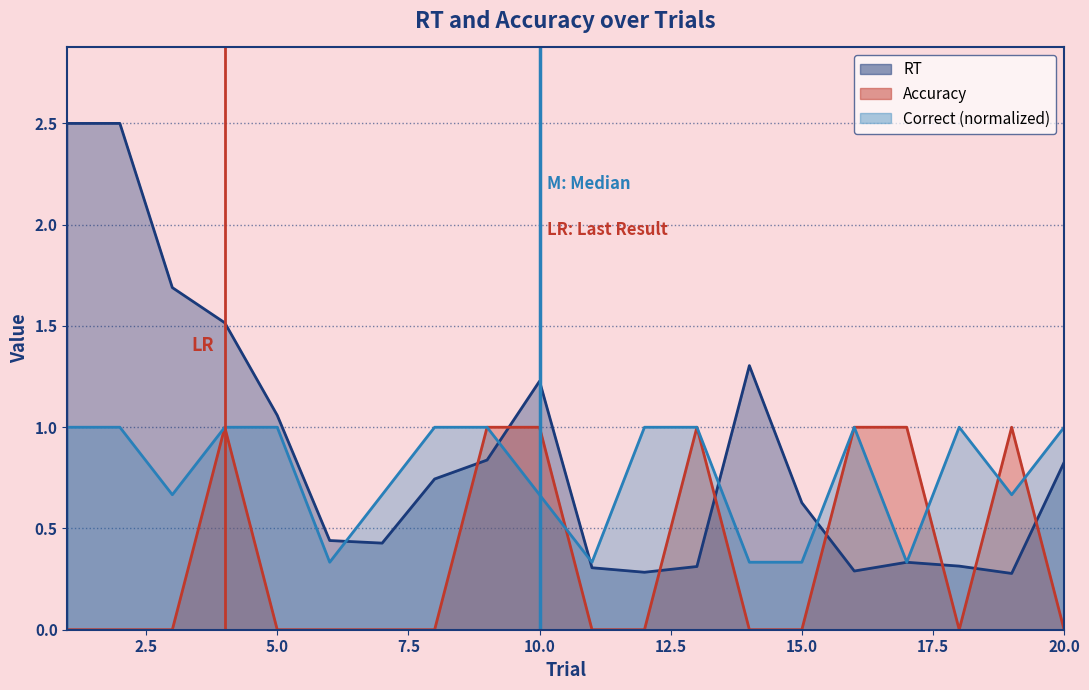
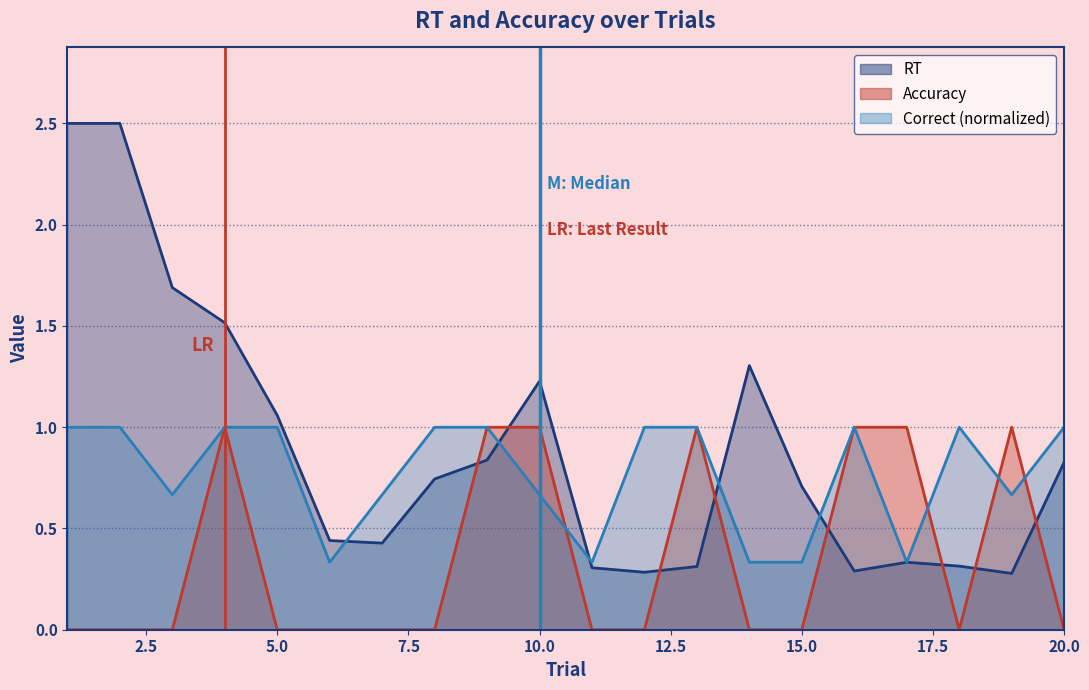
RT, 15.0: 0.63 -> 0.71
